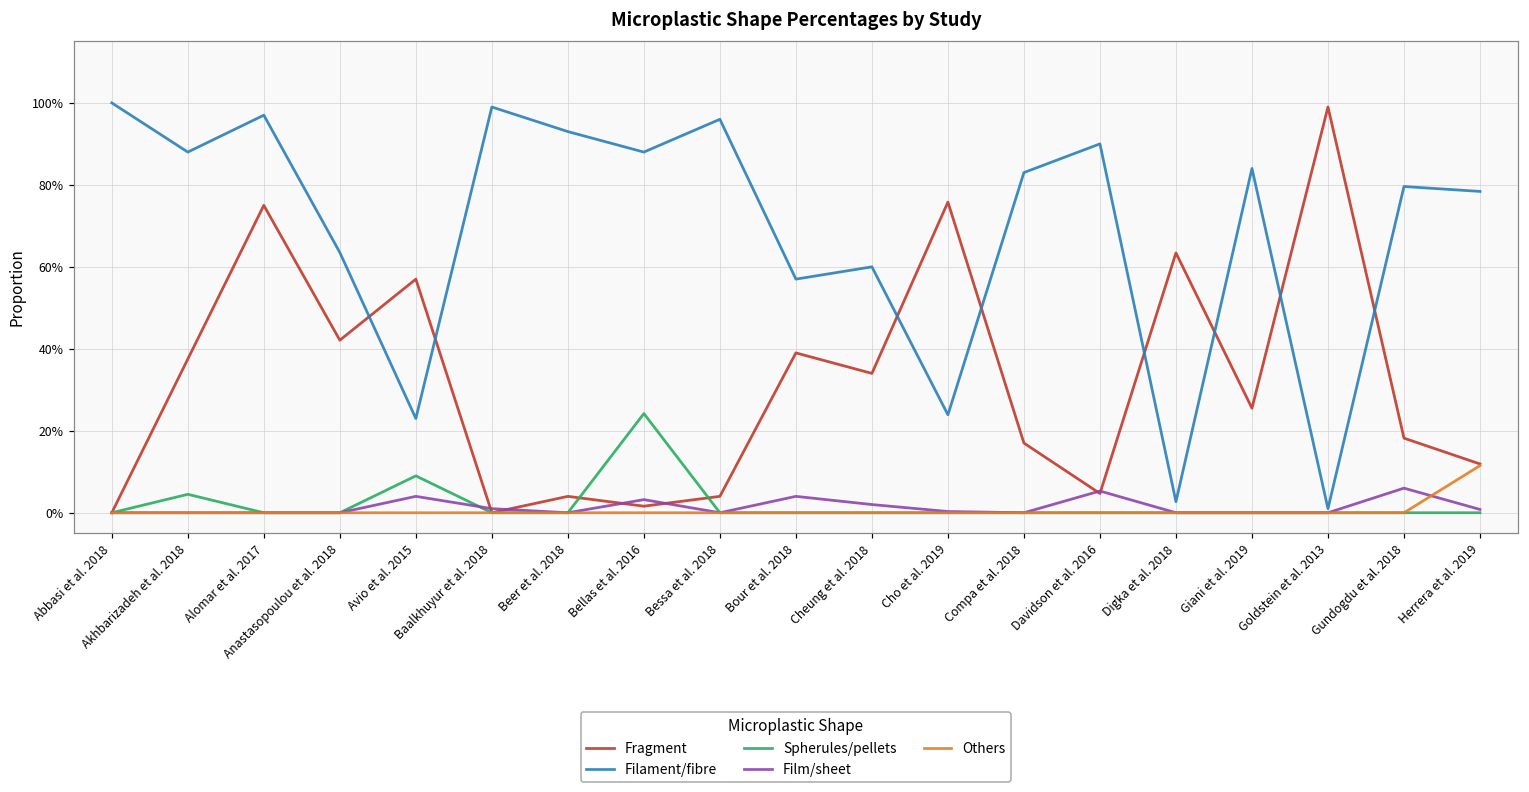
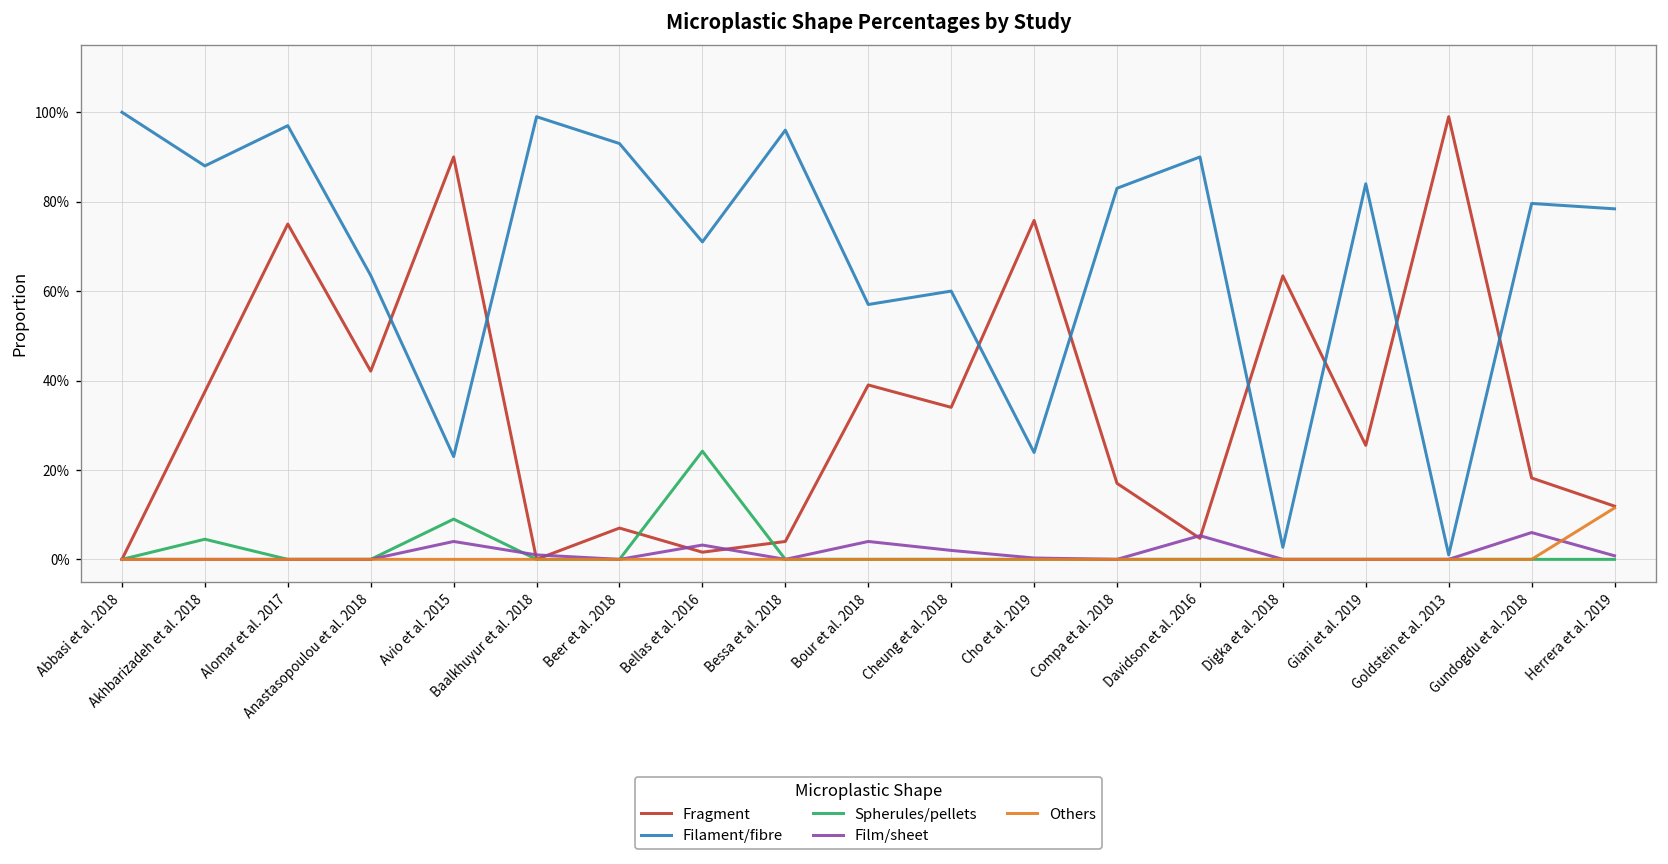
Fragment, Avio et al. 2015: 57% -> 90%
Fragment, Beer et al. 2018: 4% -> 7%
Filament/fibre, Bellas et al. 2016: 88% -> 71%
